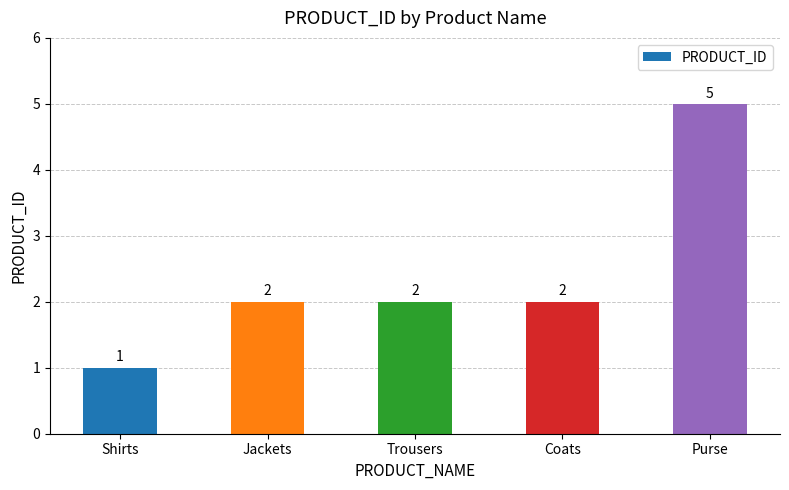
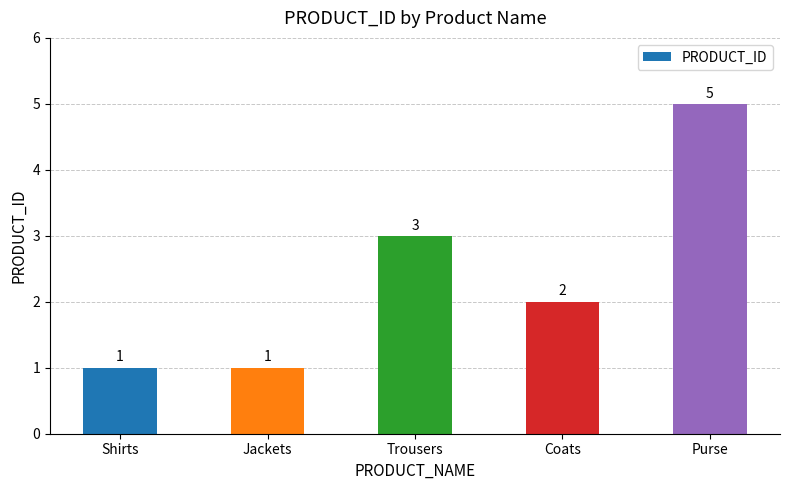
Jackets: 2 -> 1
Trousers: 2 -> 3
